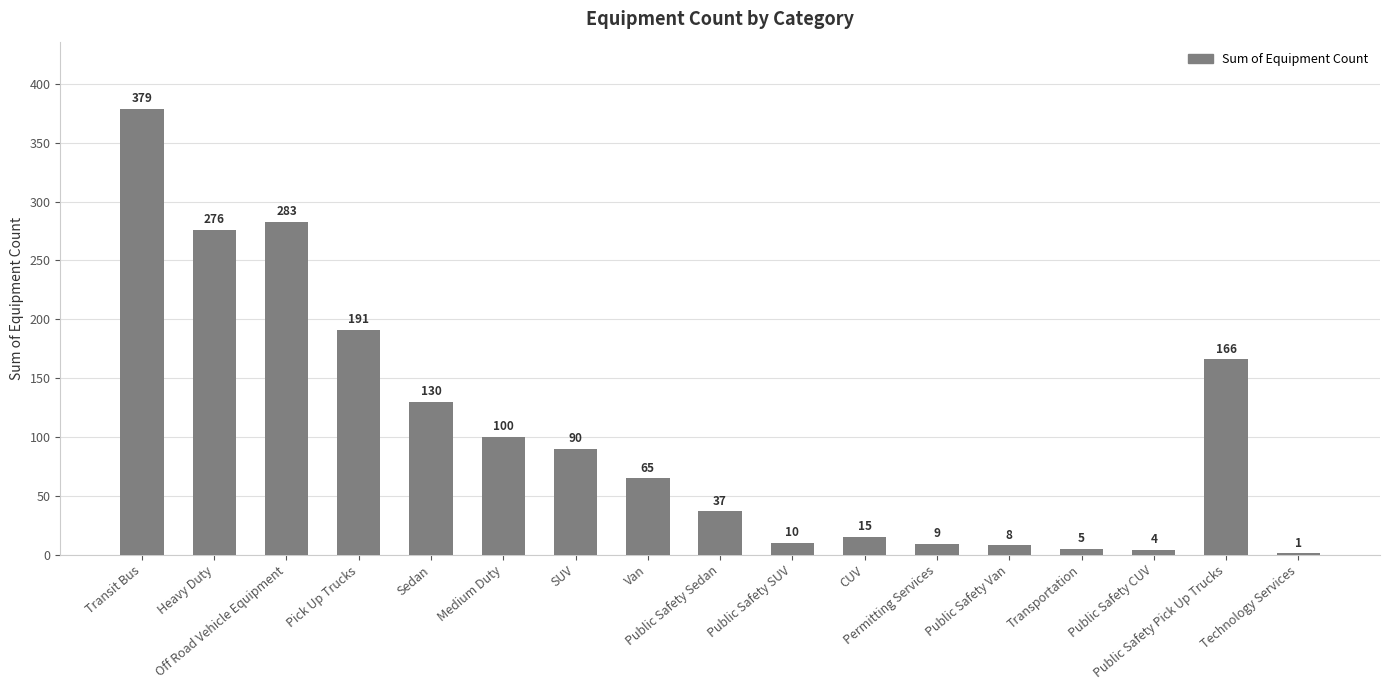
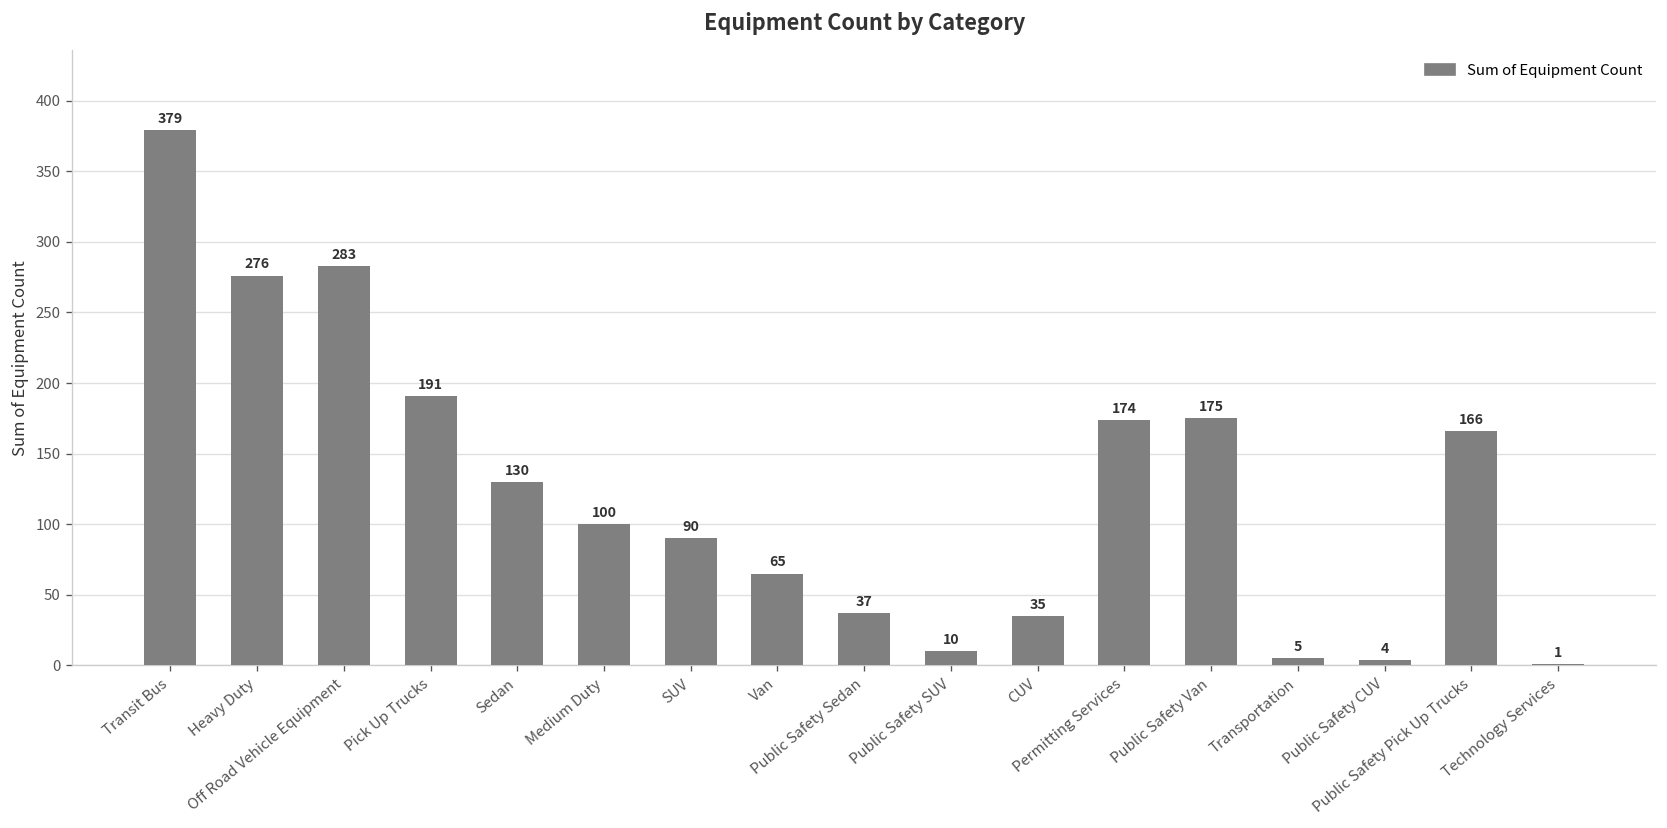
CUV: 15 -> 35
Permitting Services: 9 -> 174
Public Safety Van: 8 -> 175
